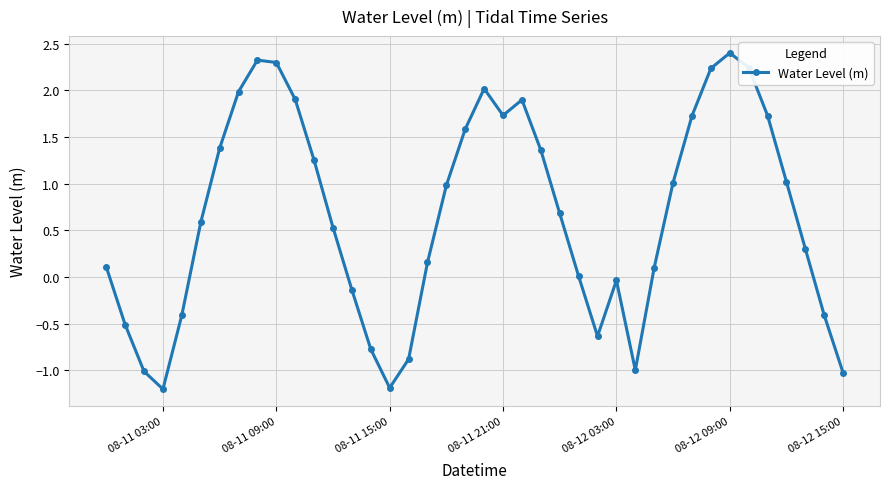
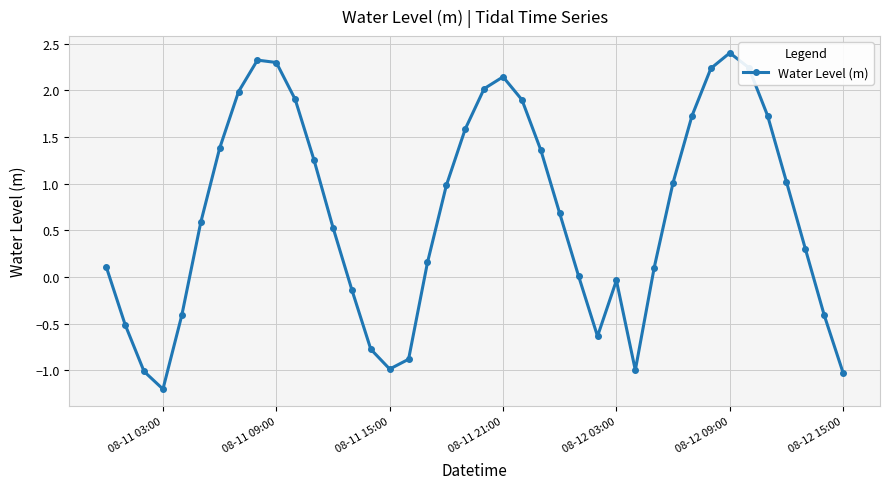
08-11 15:00: -1.2 -> -1.0
08-11 21:00: 1.7 -> 2.1
